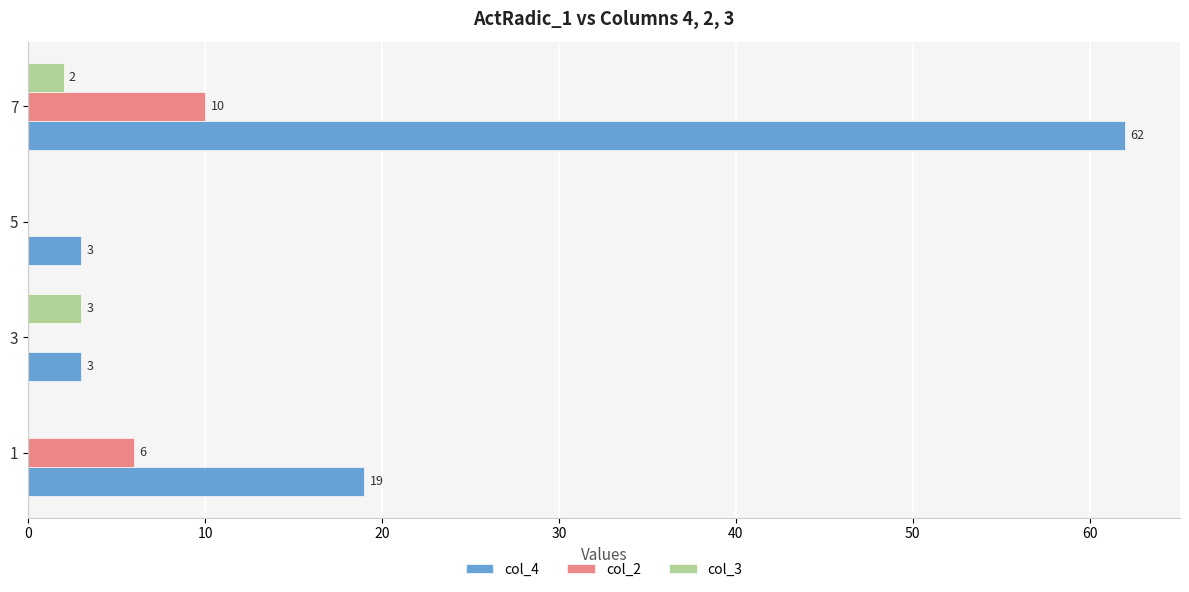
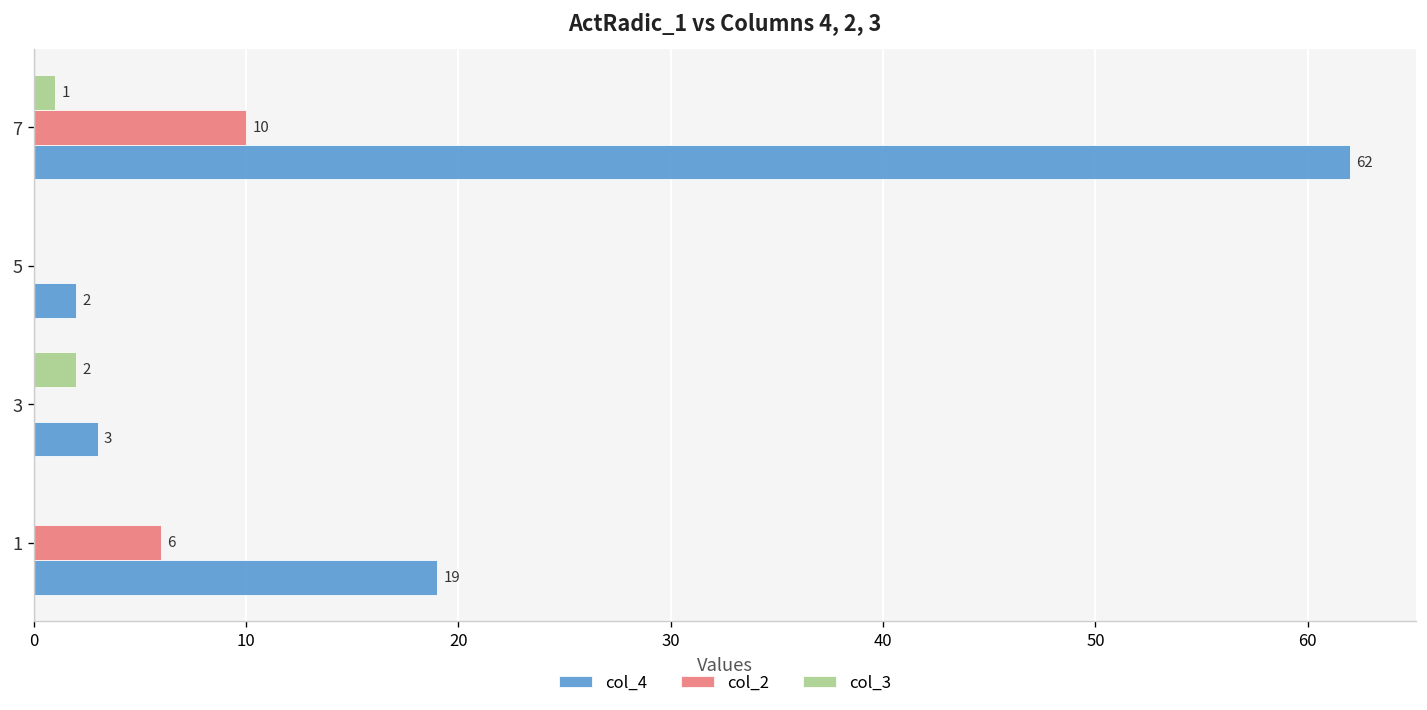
col_3, 7: 2 -> 1
col_4, 5: 3 -> 2
col_3, 3: 3 -> 2
